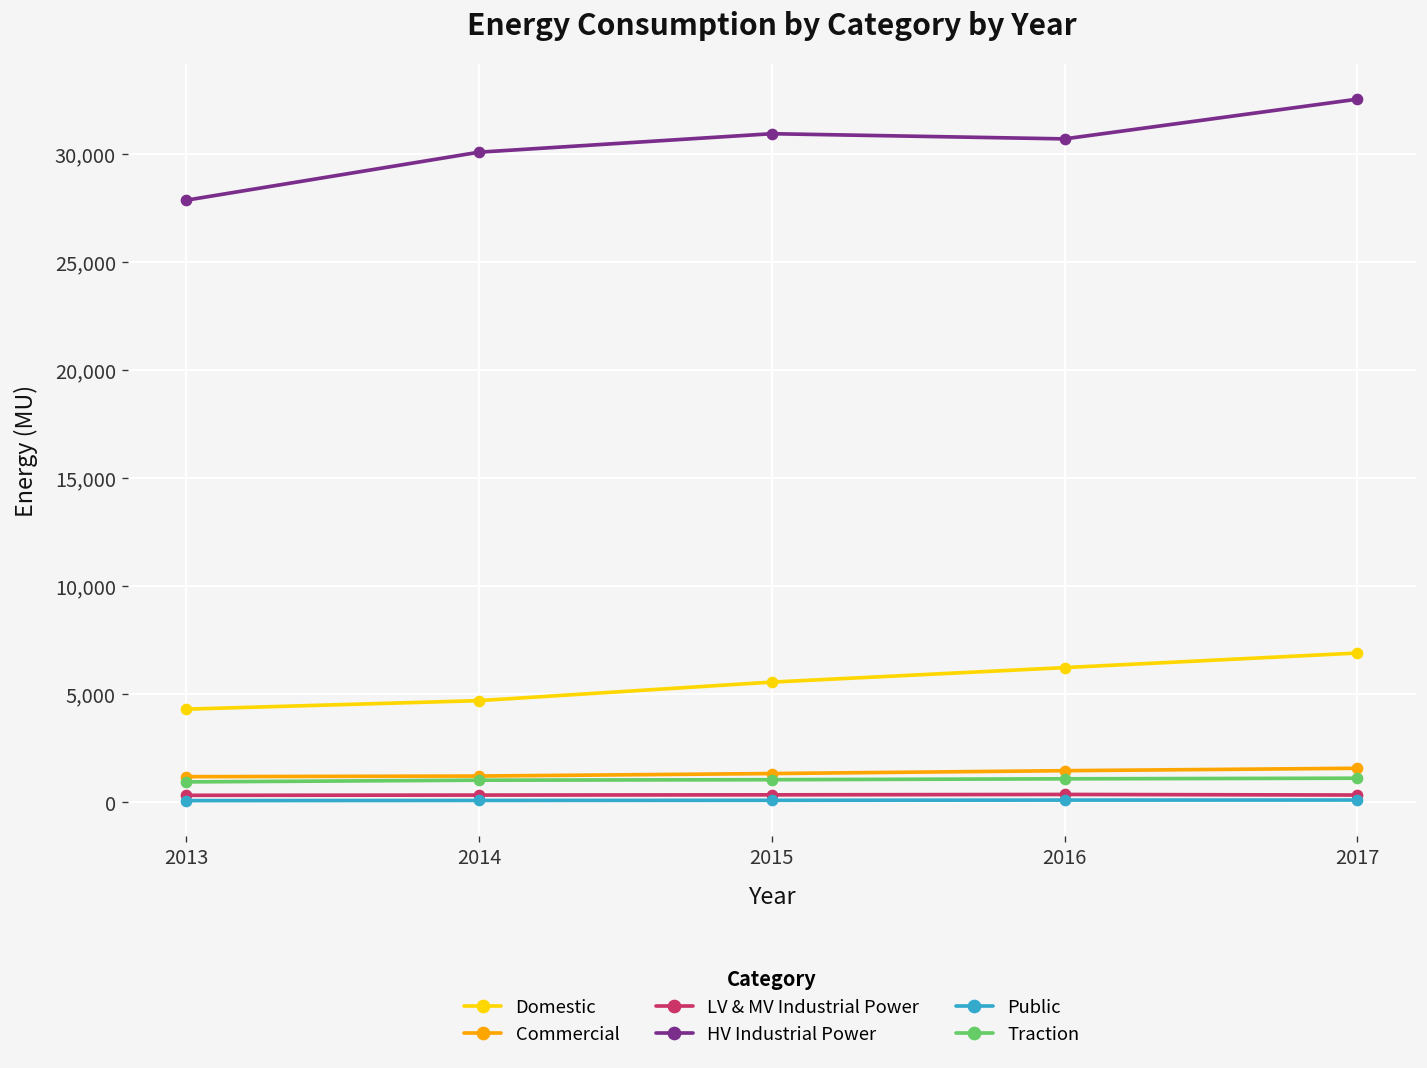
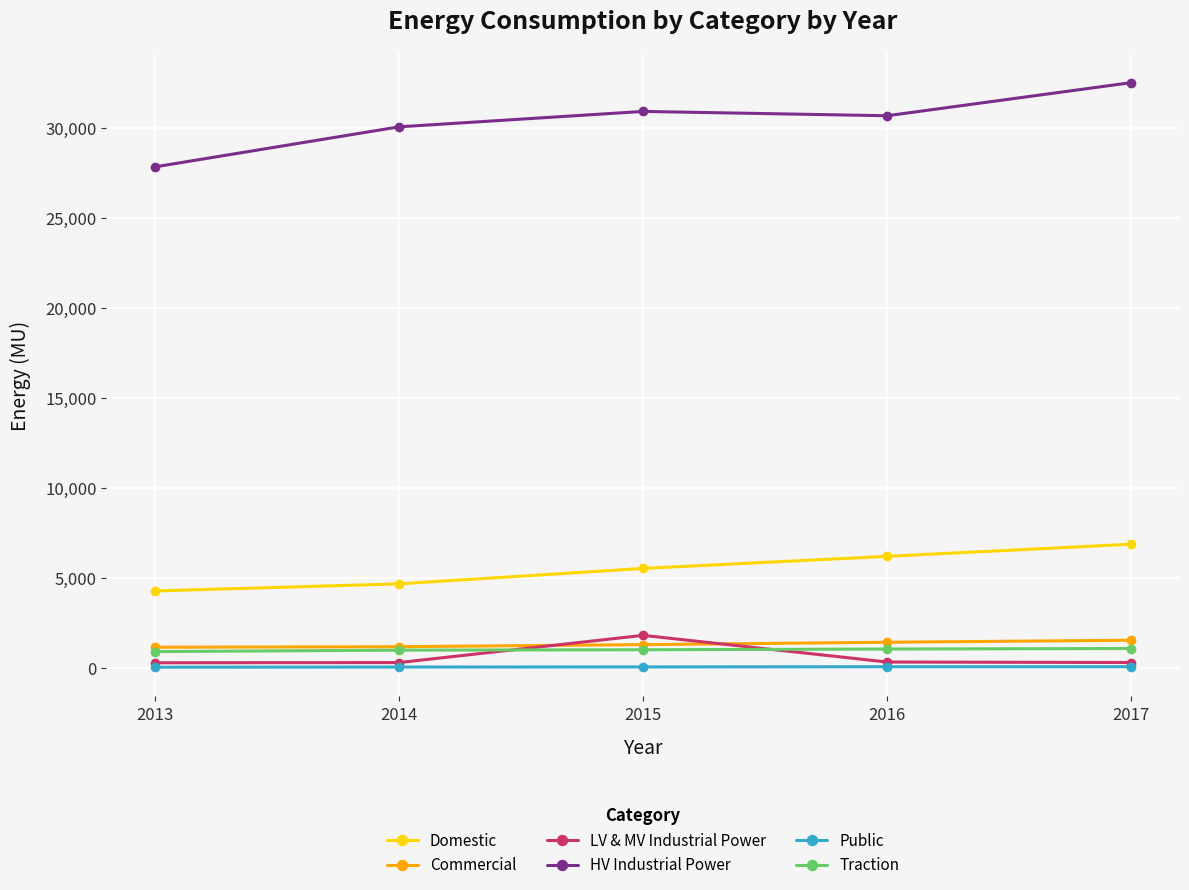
LV & MV Industrial Power, 2015: 300 -> 1,800
